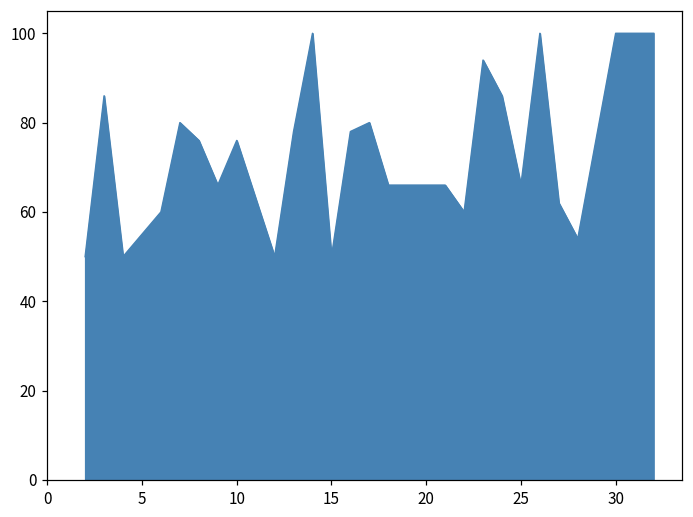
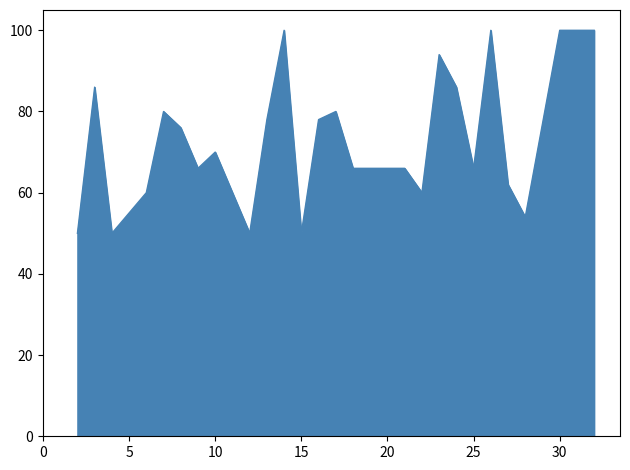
10: 76 -> 70
